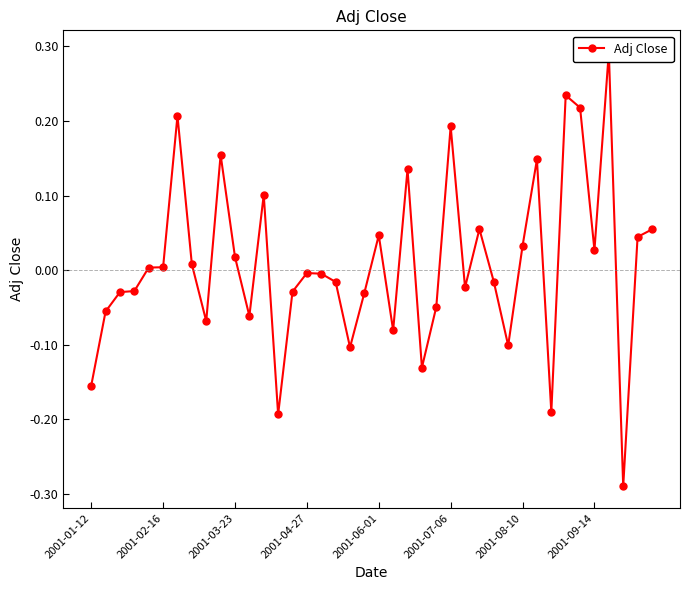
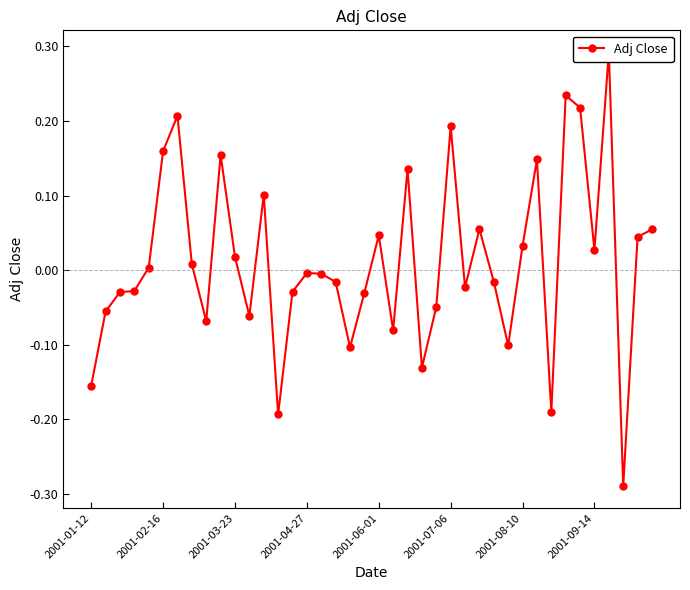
2001-02-16: 0.00 -> 0.16
